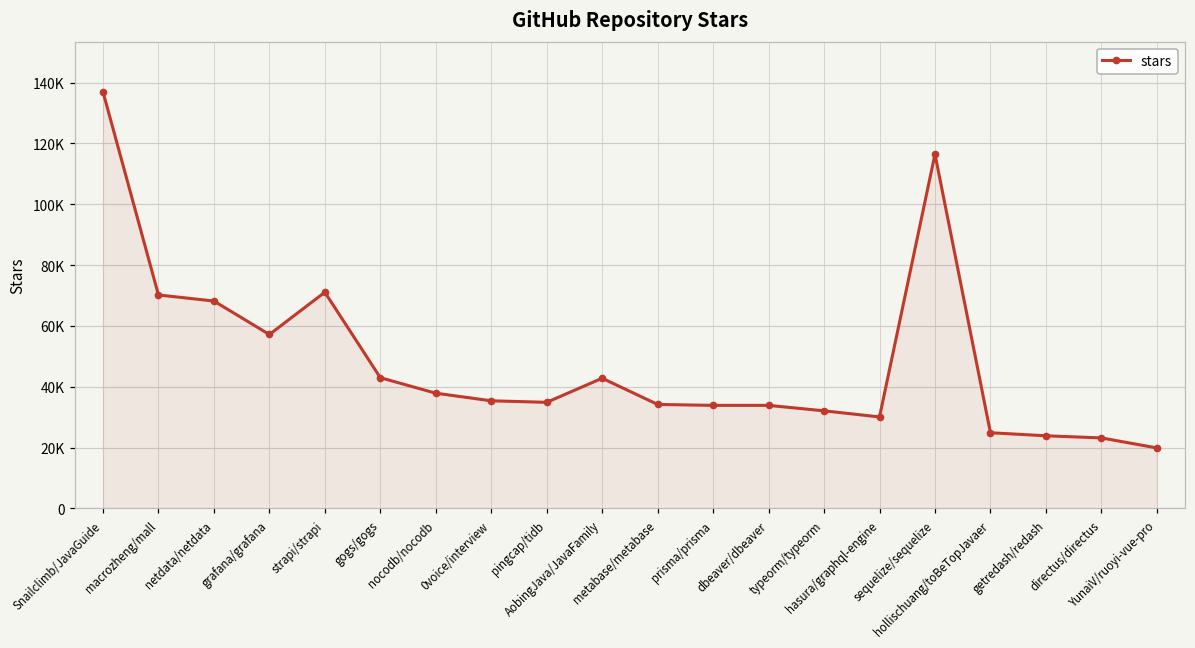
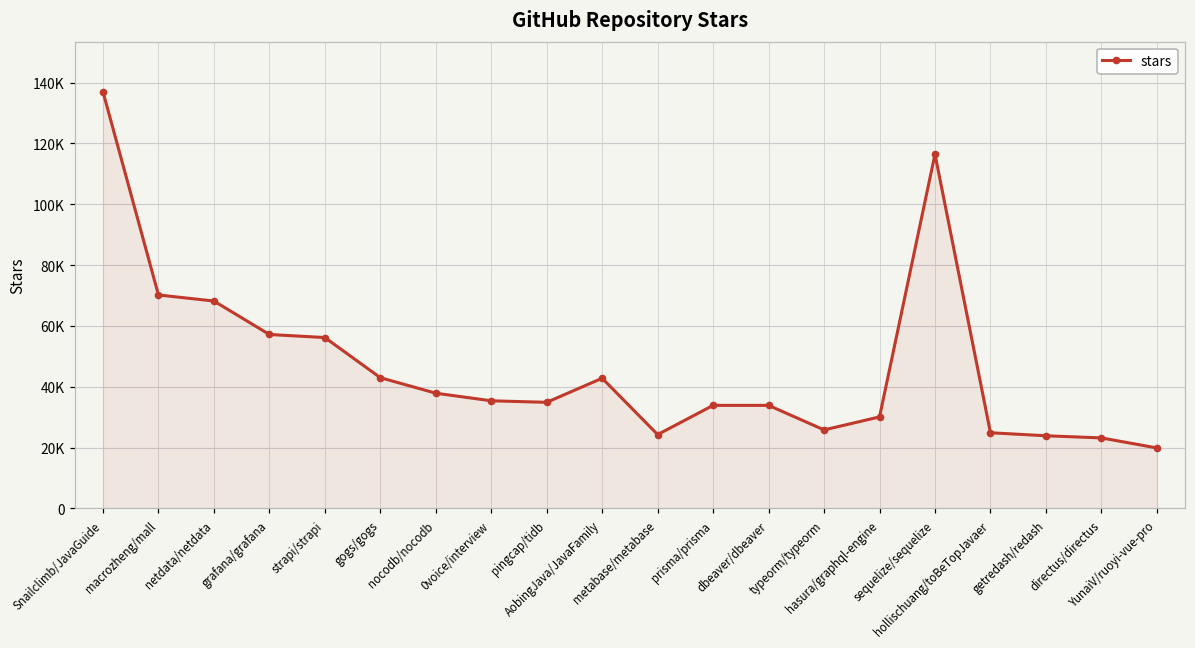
strapi/strapi: 71000 -> 56000
metabase/metabase: 34000 -> 24000
typeorm/typeorm: 32000 -> 26000
